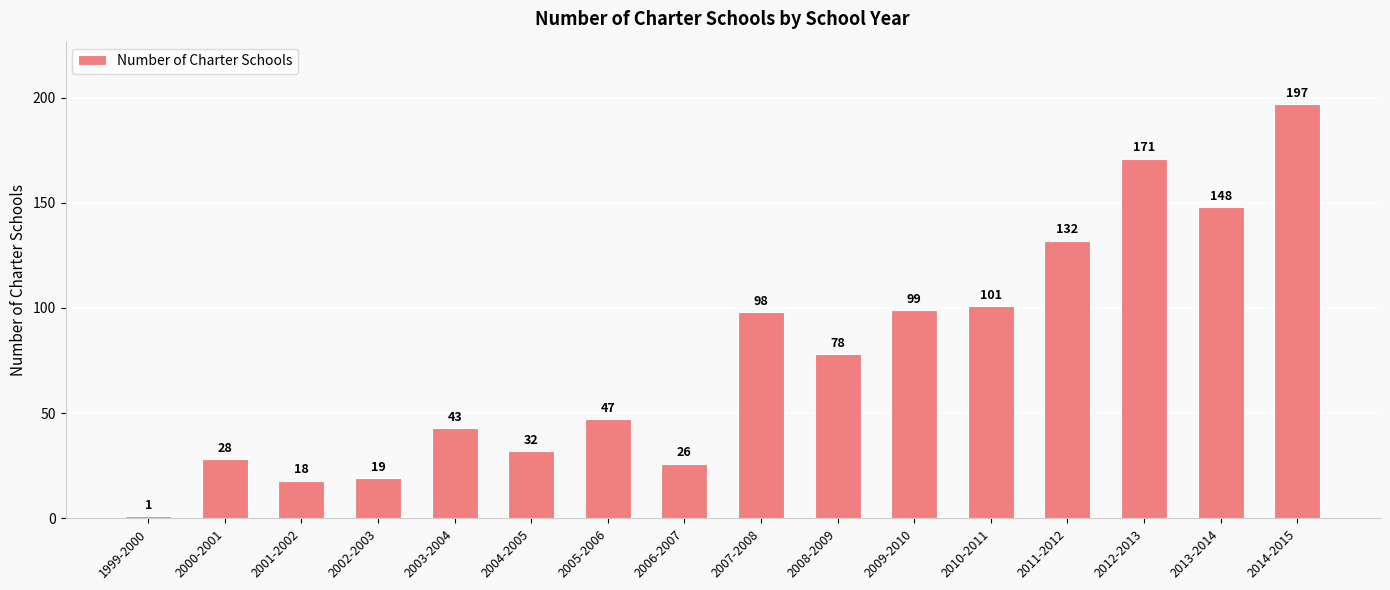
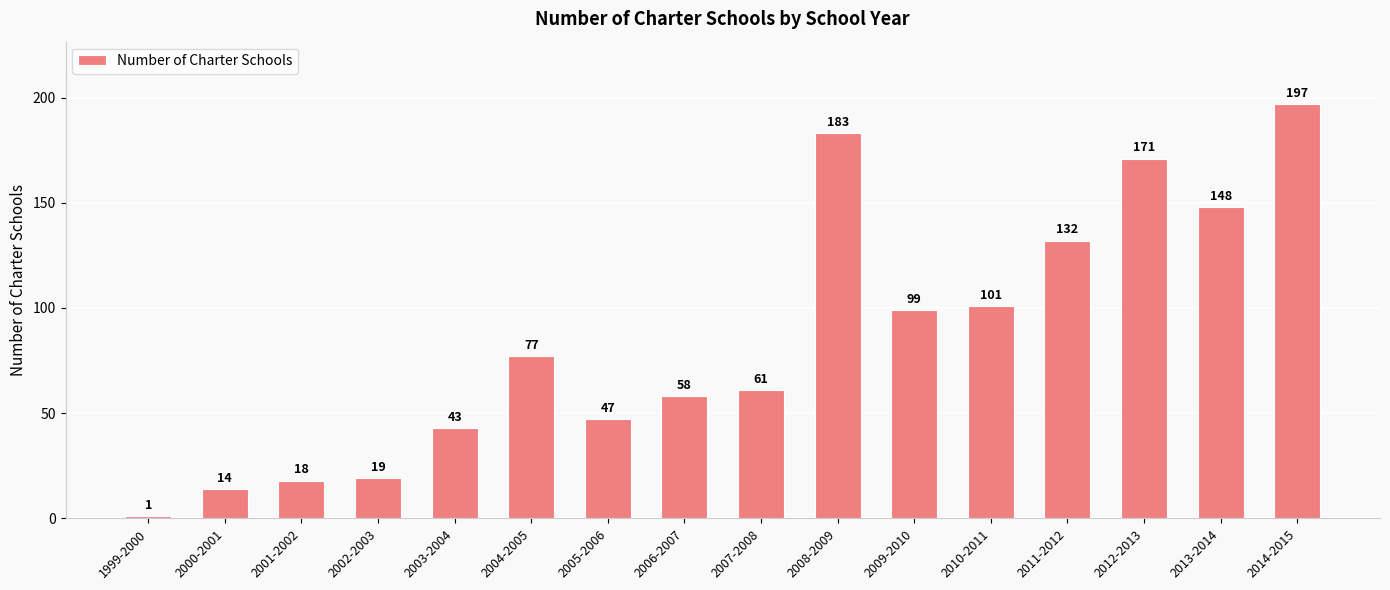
2000-2001: 28 -> 14
2004-2005: 32 -> 77
2006-2007: 26 -> 58
2007-2008: 98 -> 61
2008-2009: 78 -> 183
